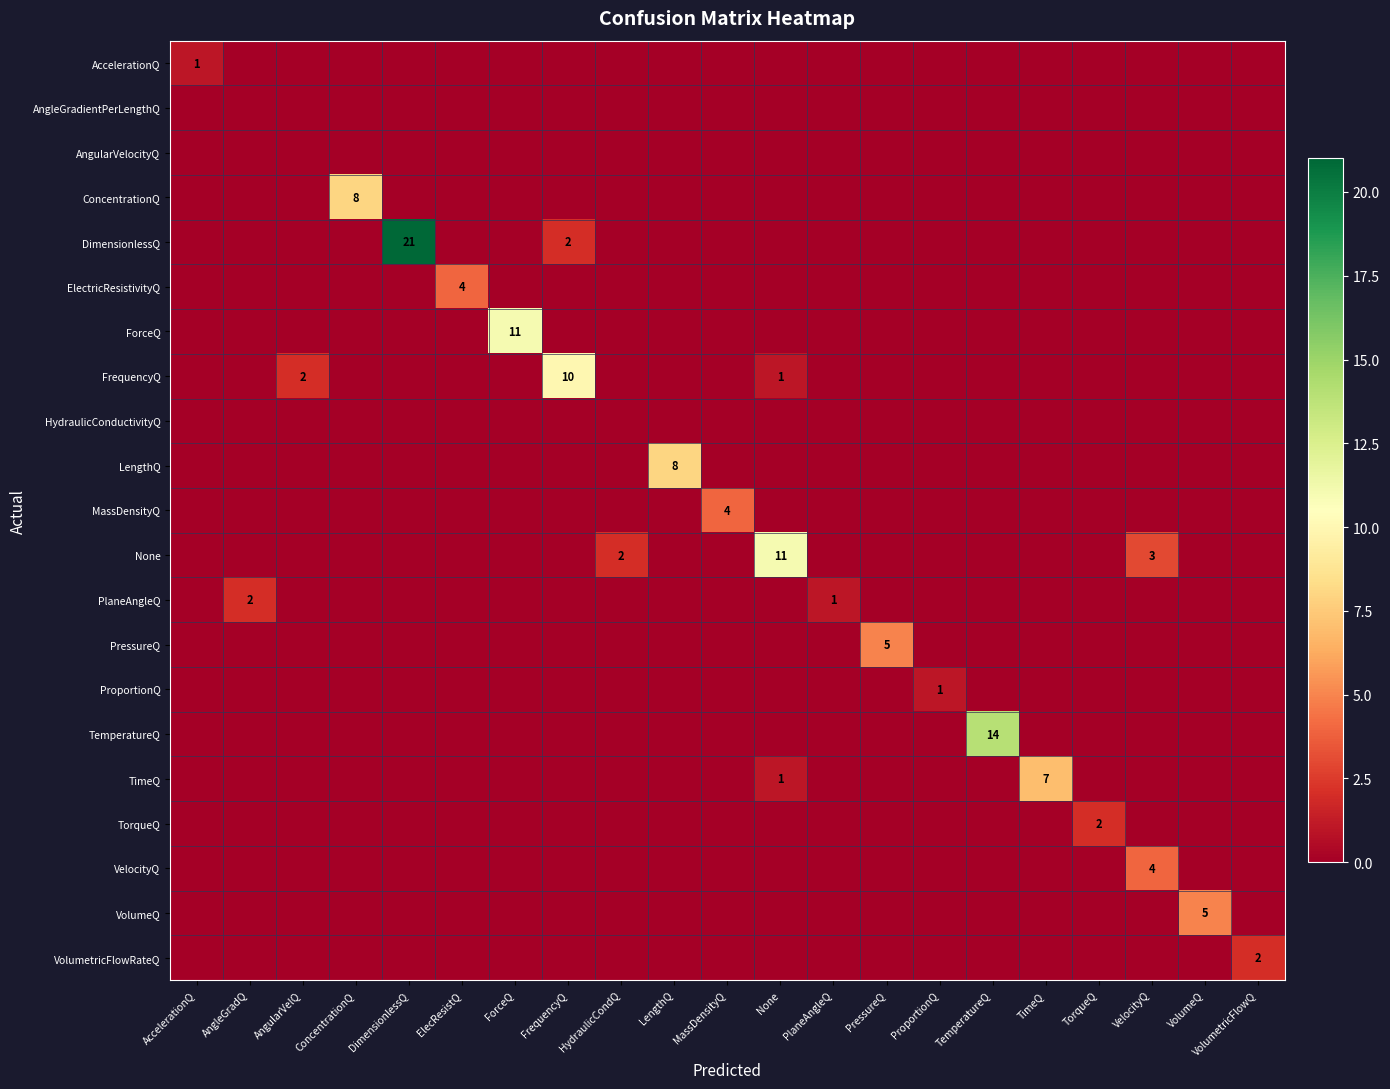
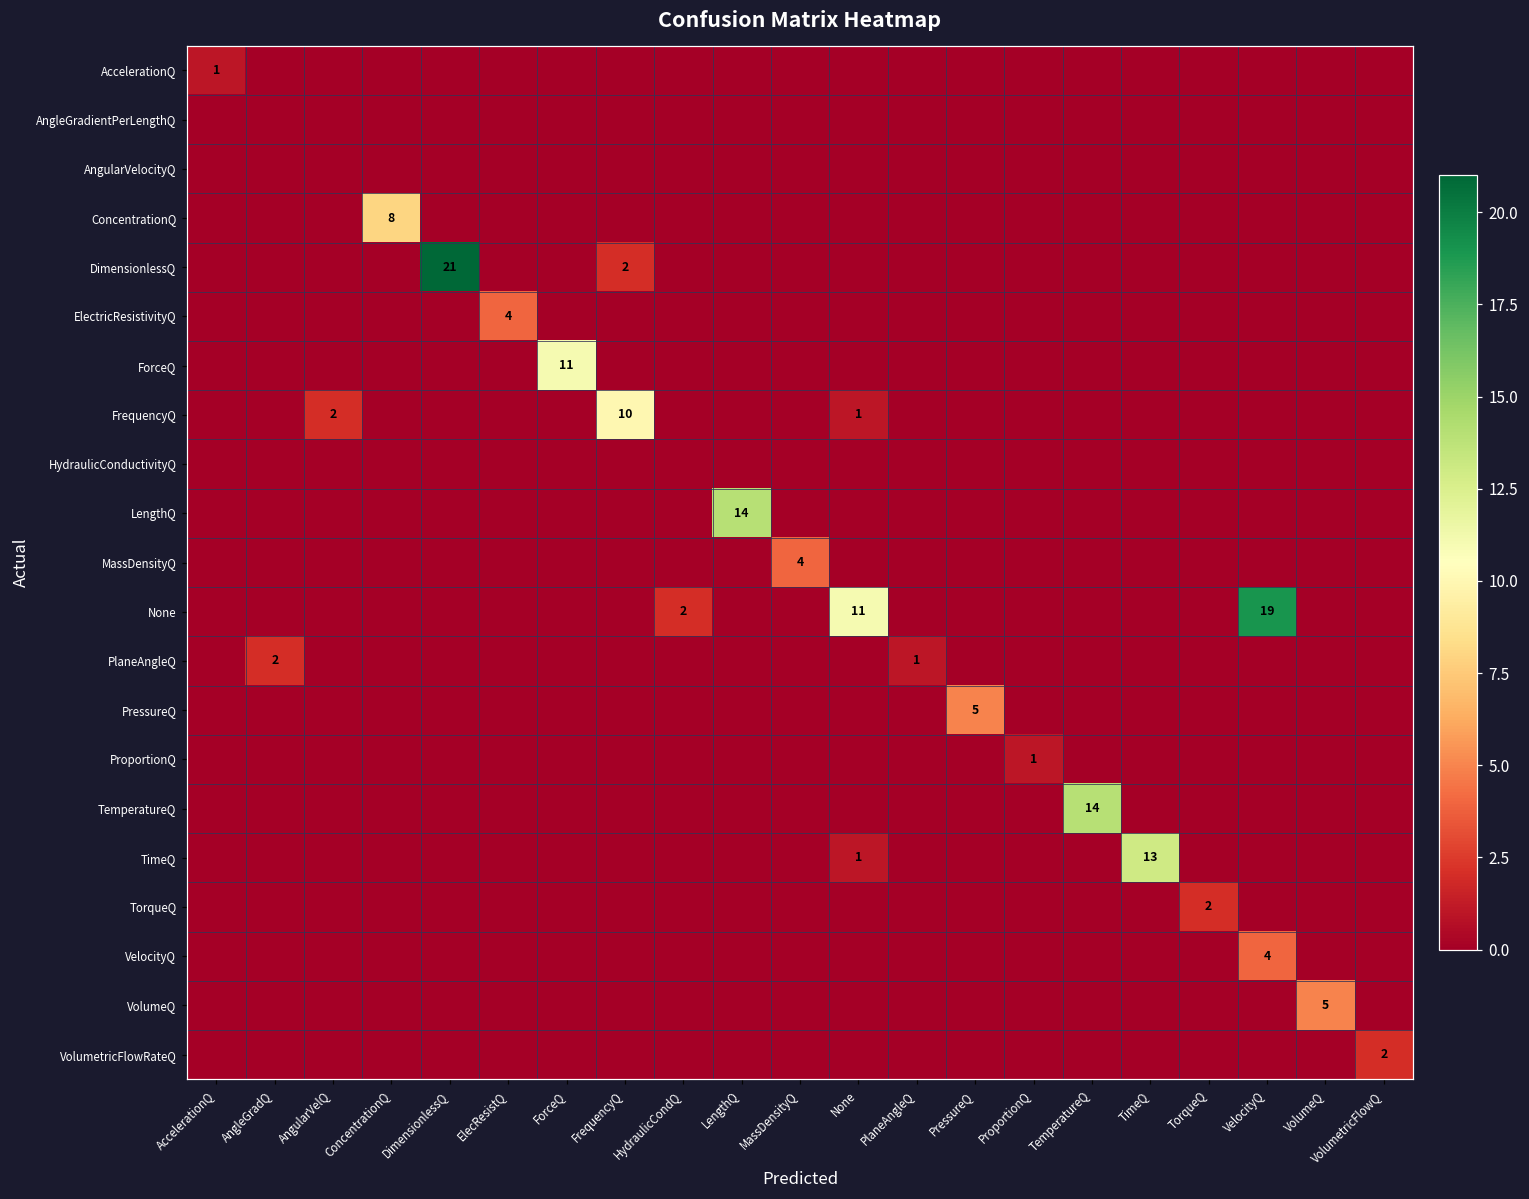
LengthQ, LengthQ: 8 -> 14
None, VelocityQ: 3 -> 19
TimeQ, TimeQ: 7 -> 13
